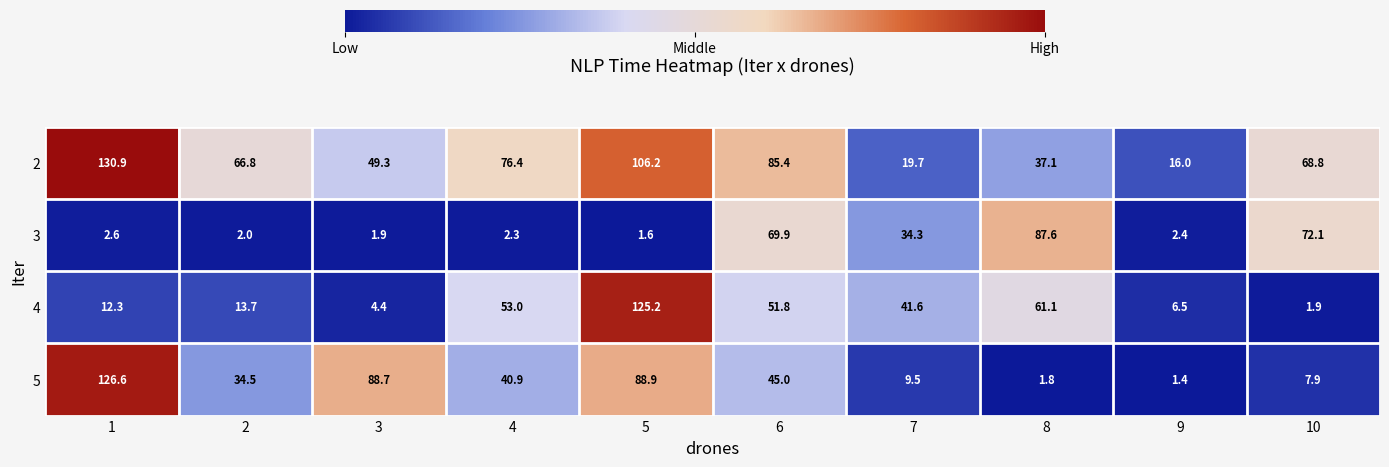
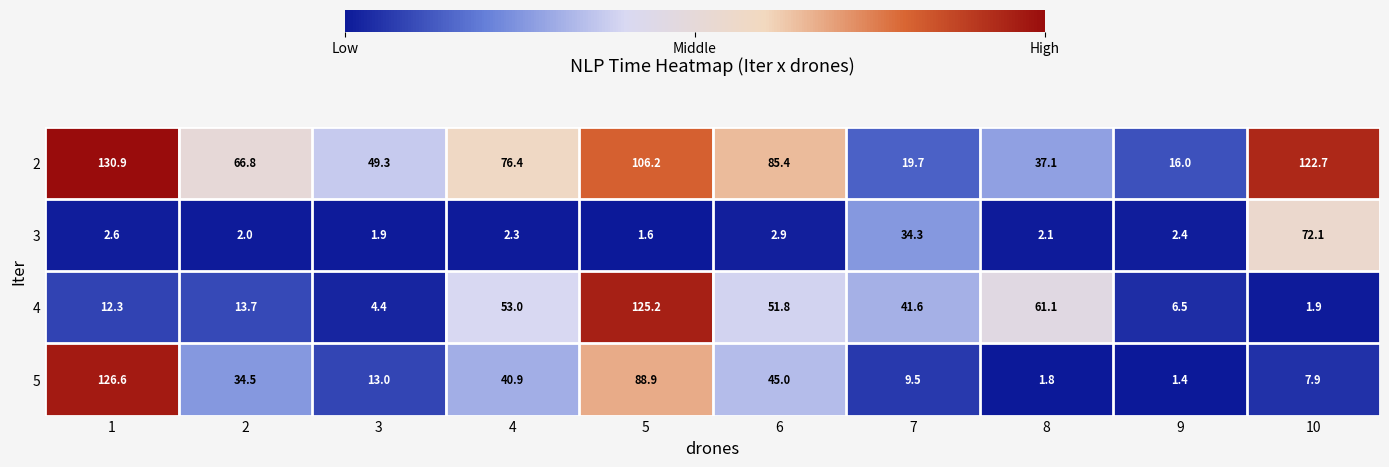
2, 10: 68.8 -> 122.7
3, 6: 69.9 -> 2.9
3, 8: 87.6 -> 2.1
5, 3: 88.7 -> 13.0
